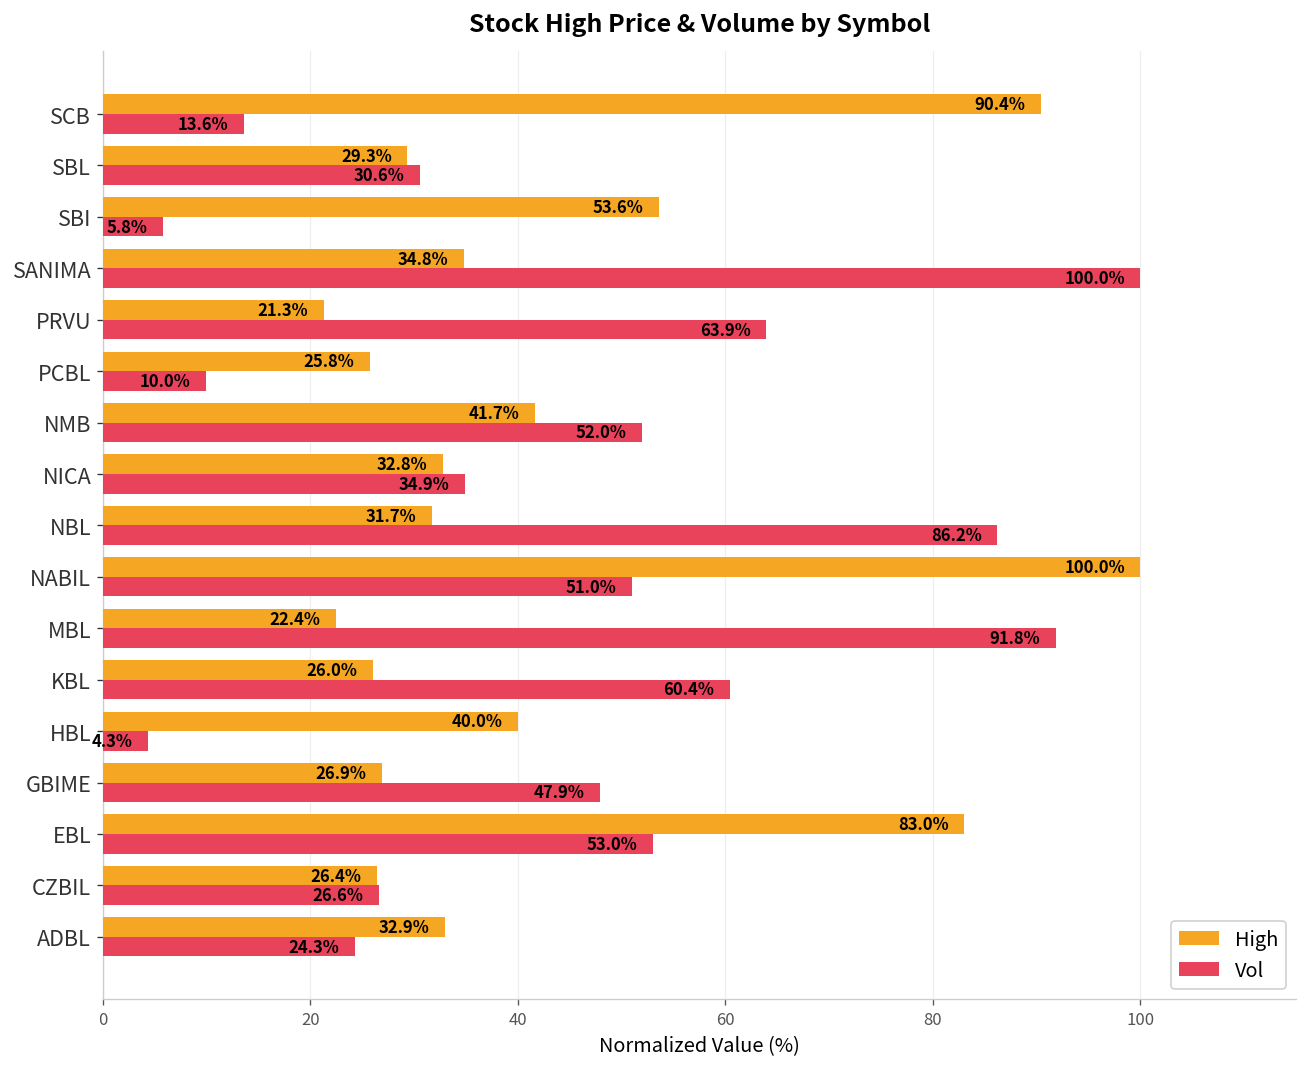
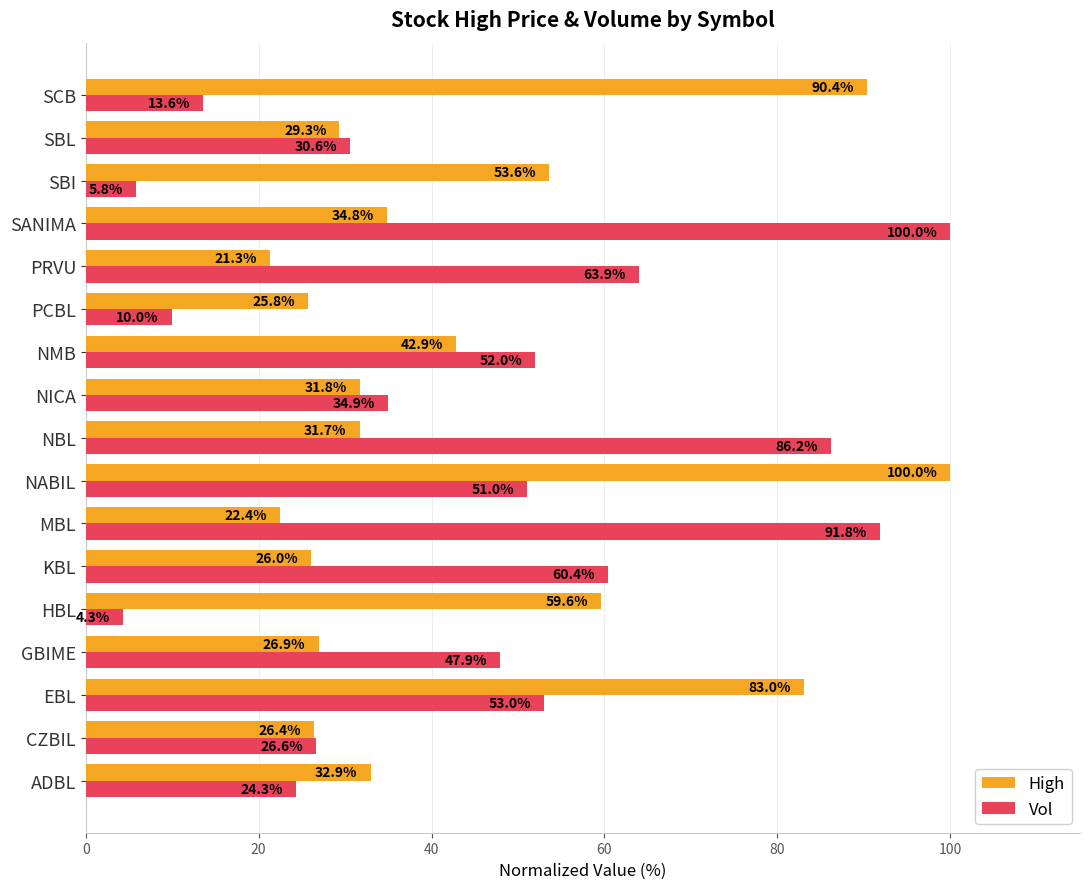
High, NMB: 41.7% -> 42.9%
High, NICA: 32.8% -> 31.8%
High, HBL: 40.0% -> 59.6%
